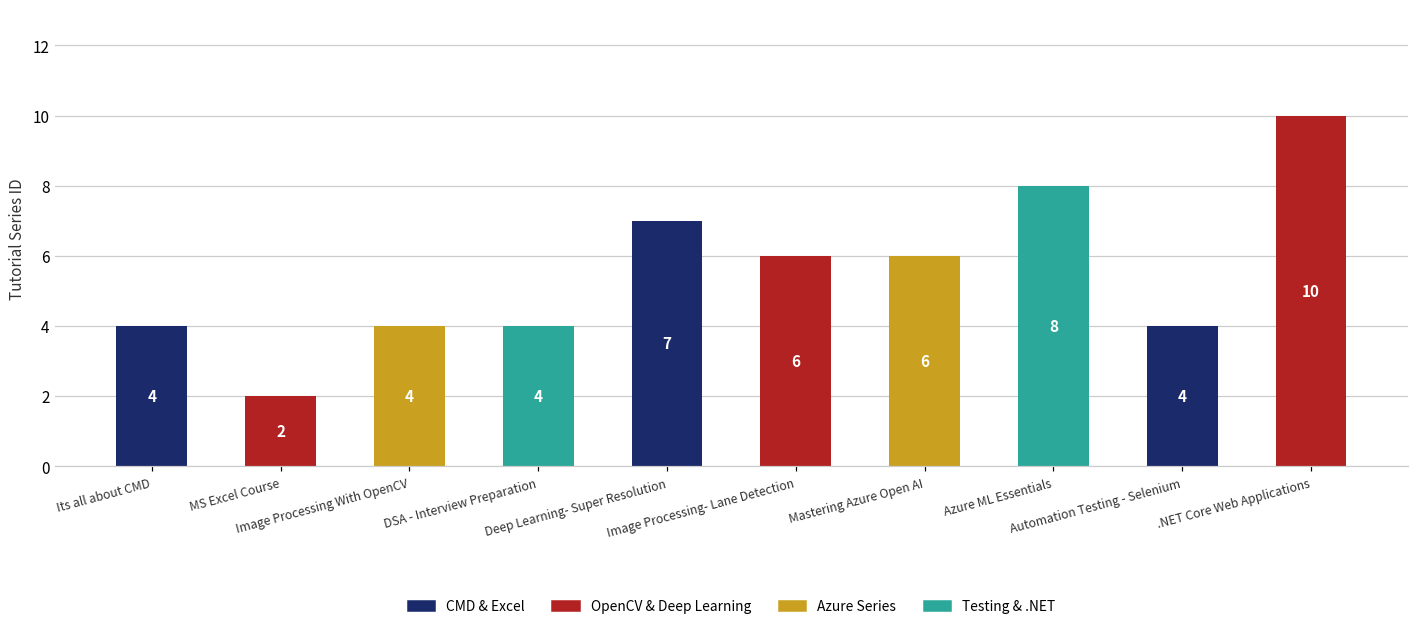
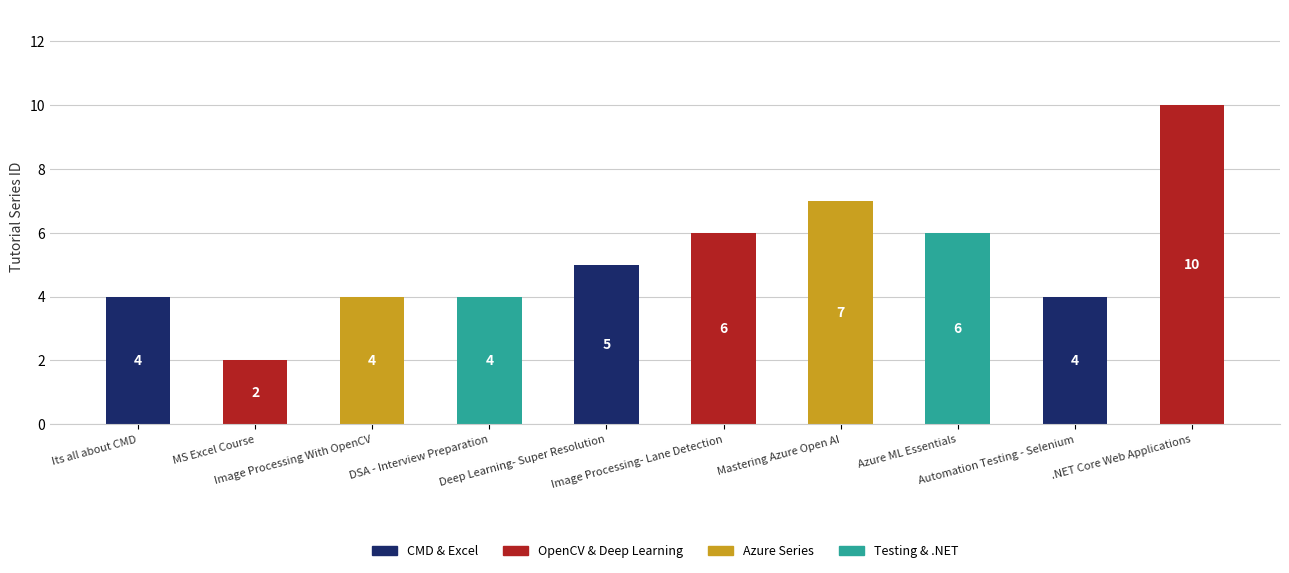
Deep Learning- Super Resolution: 7 -> 5
Mastering Azure Open AI: 6 -> 7
Azure ML Essentials: 8 -> 6
